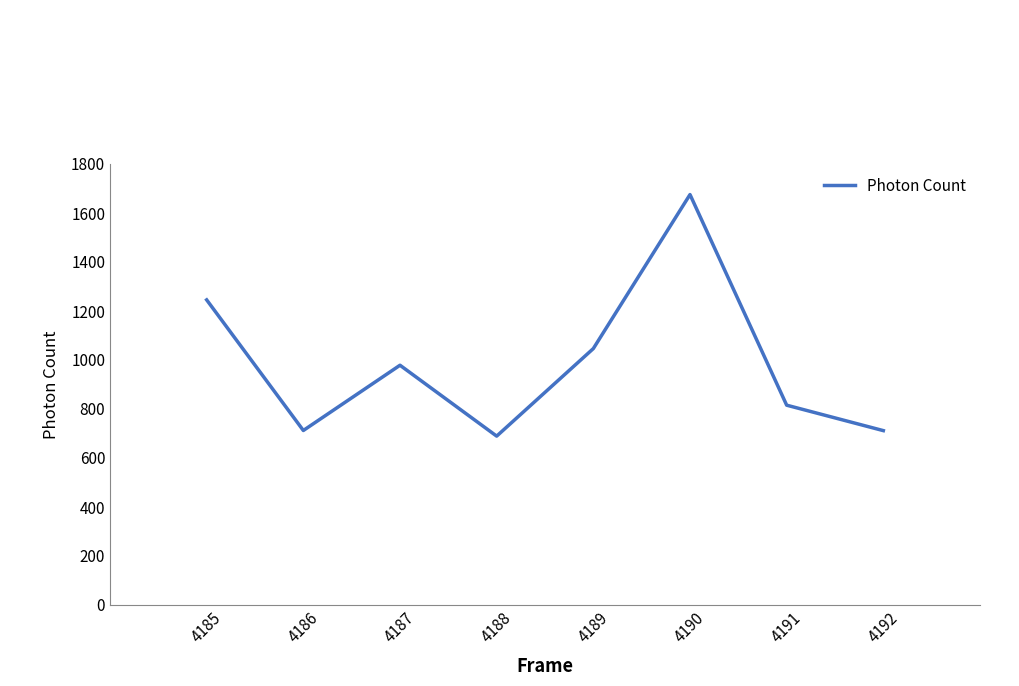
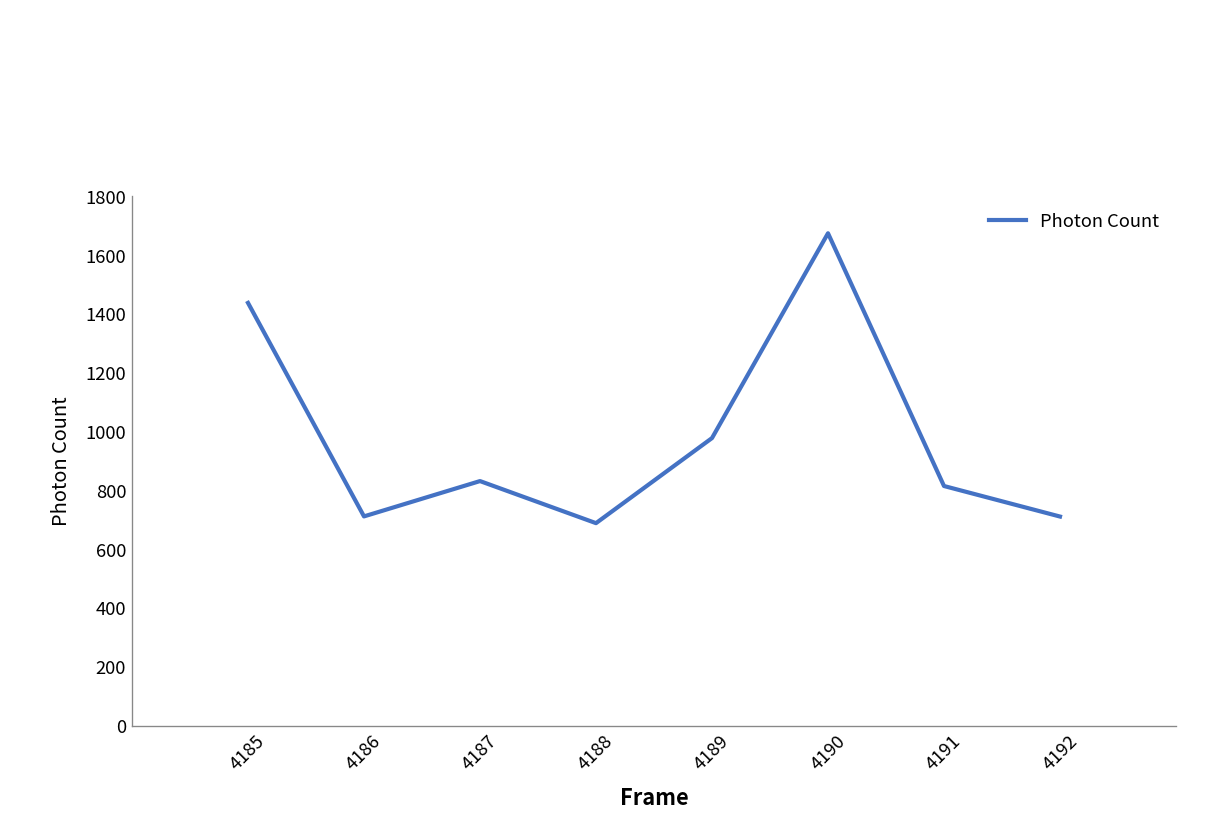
4185: 1240 -> 1440
4187: 980 -> 830
4189: 1050 -> 980
